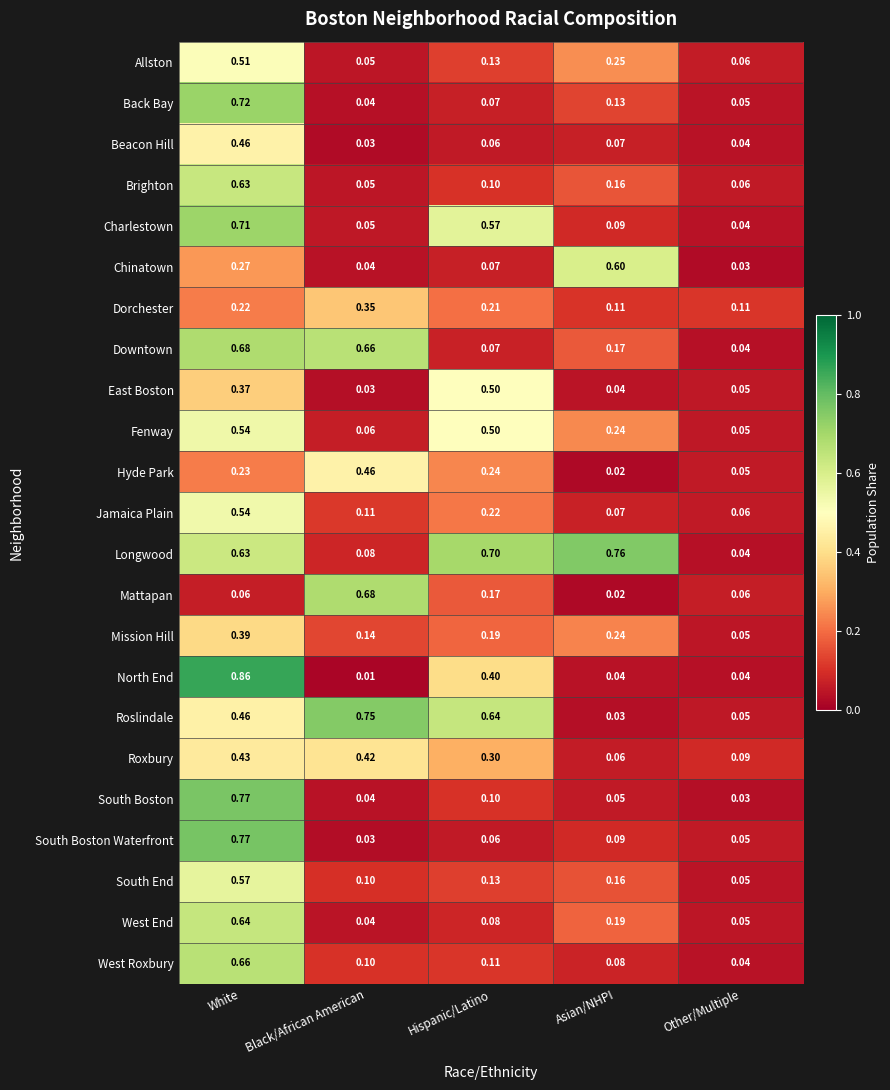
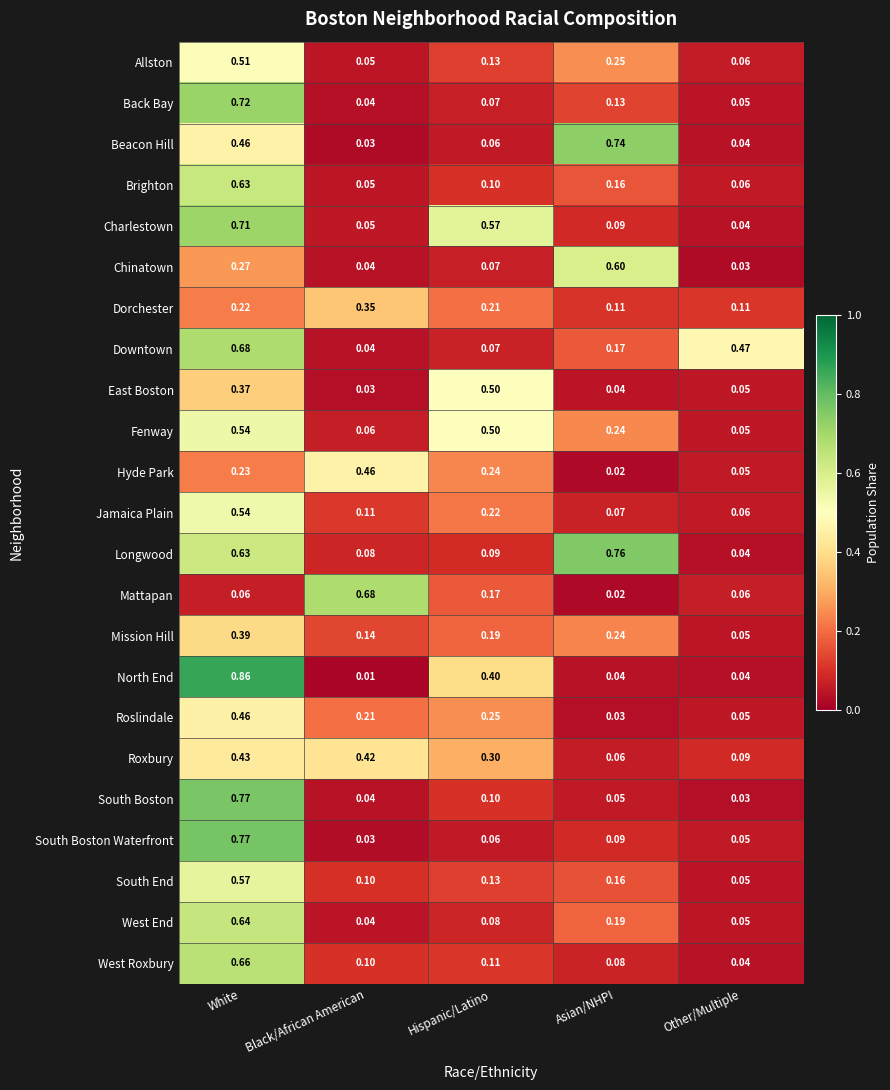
Beacon Hill, Asian/NHPI: 0.07 -> 0.74
Downtown, Black/African American: 0.66 -> 0.04
Downtown, Other/Multiple: 0.04 -> 0.47
Longwood, Hispanic/Latino: 0.70 -> 0.09
Roslindale, Black/African American: 0.75 -> 0.21
Roslindale, Hispanic/Latino: 0.64 -> 0.25
